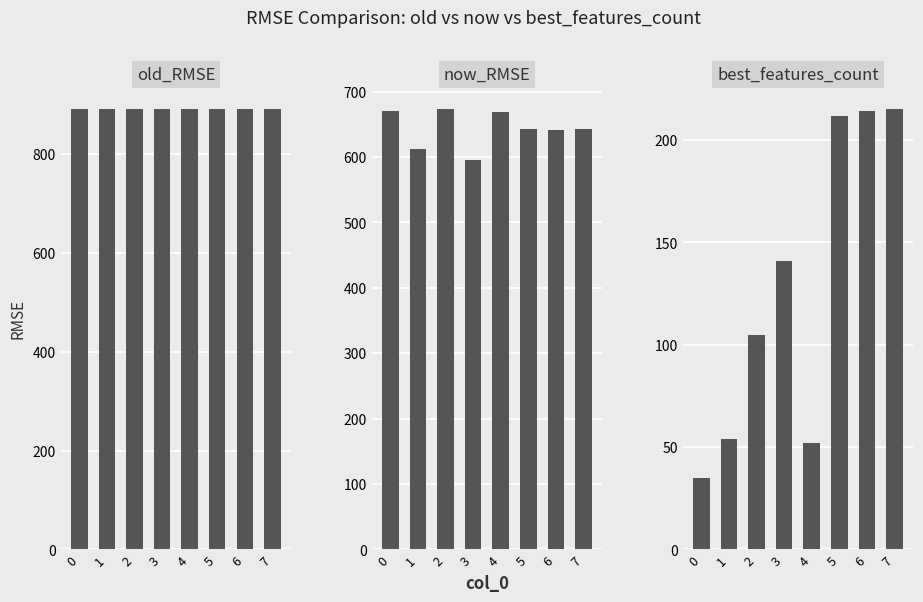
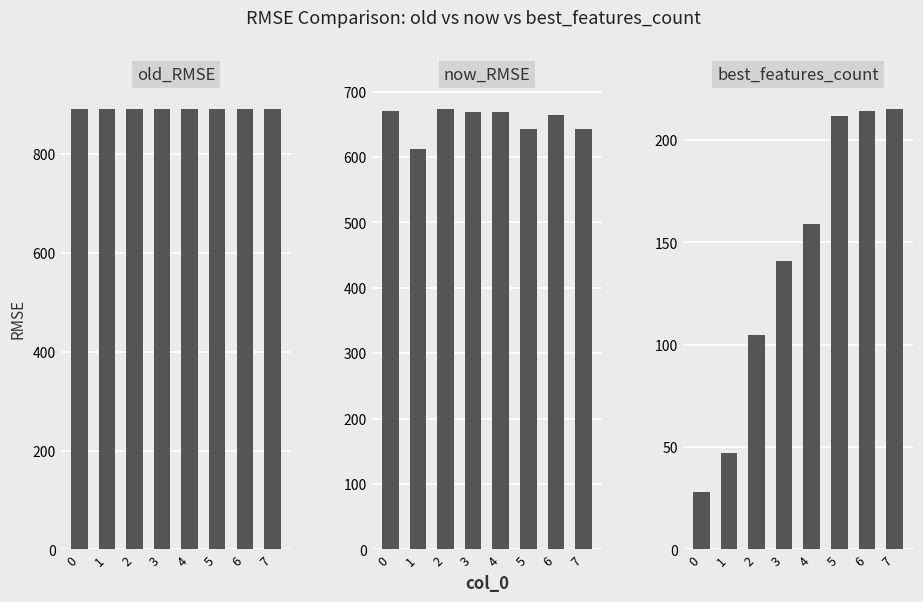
now_RMSE, 3: 600 -> 670
now_RMSE, 6: 640 -> 660
best_features_count, 0: 35 -> 28
best_features_count, 1: 54 -> 47
best_features_count, 4: 52 -> 159
